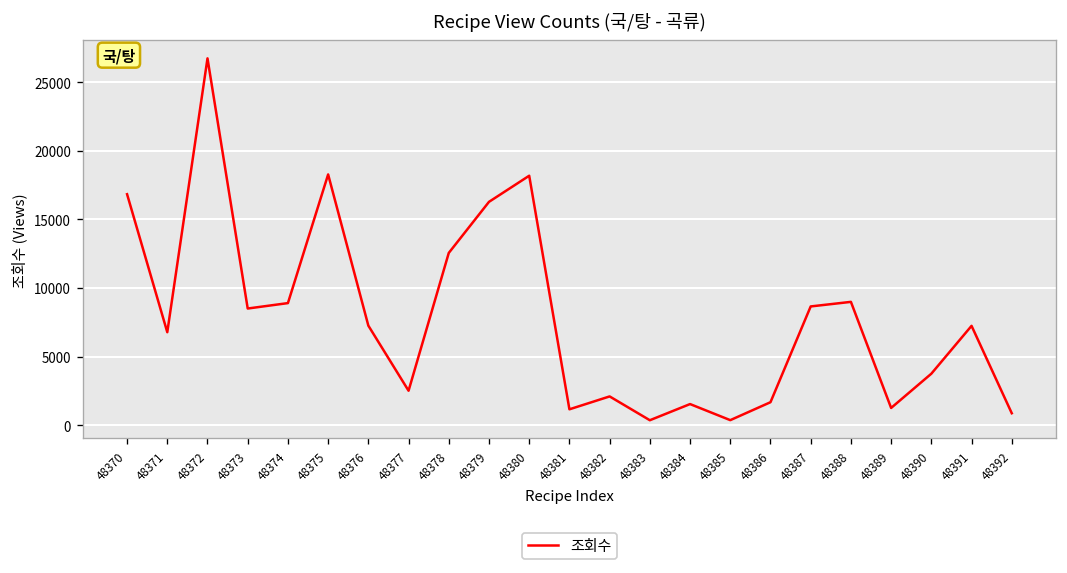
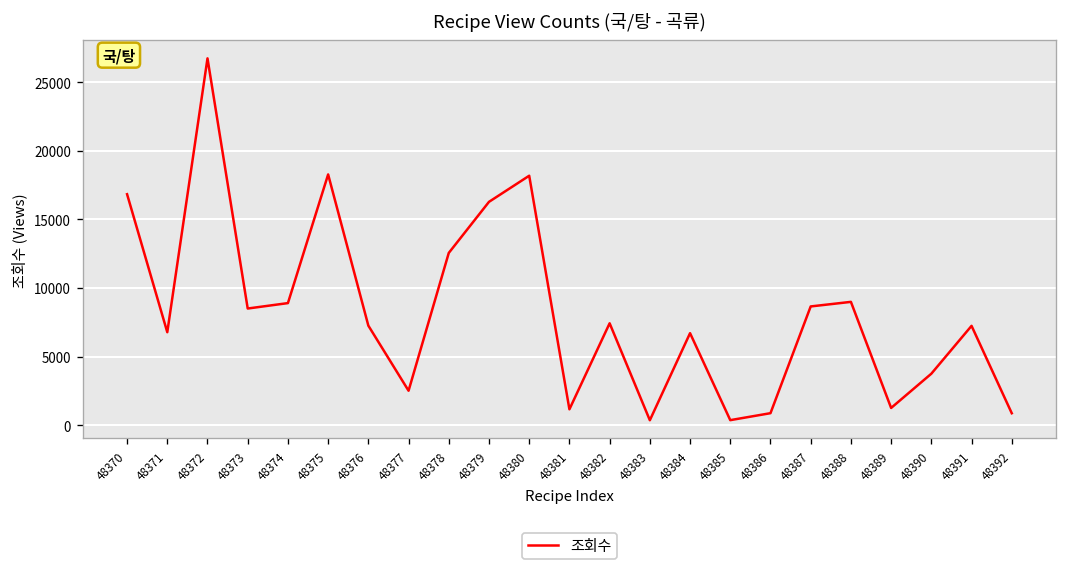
48382: 2100 -> 7400
48384: 1500 -> 6700
48386: 1700 -> 900
